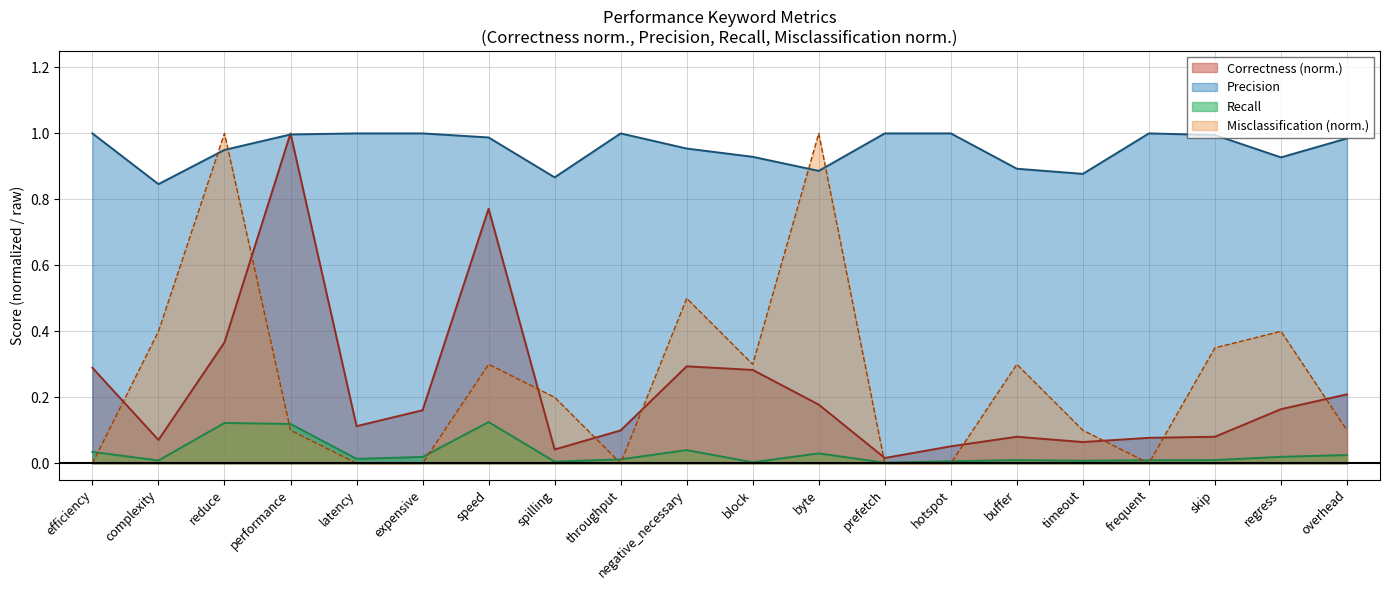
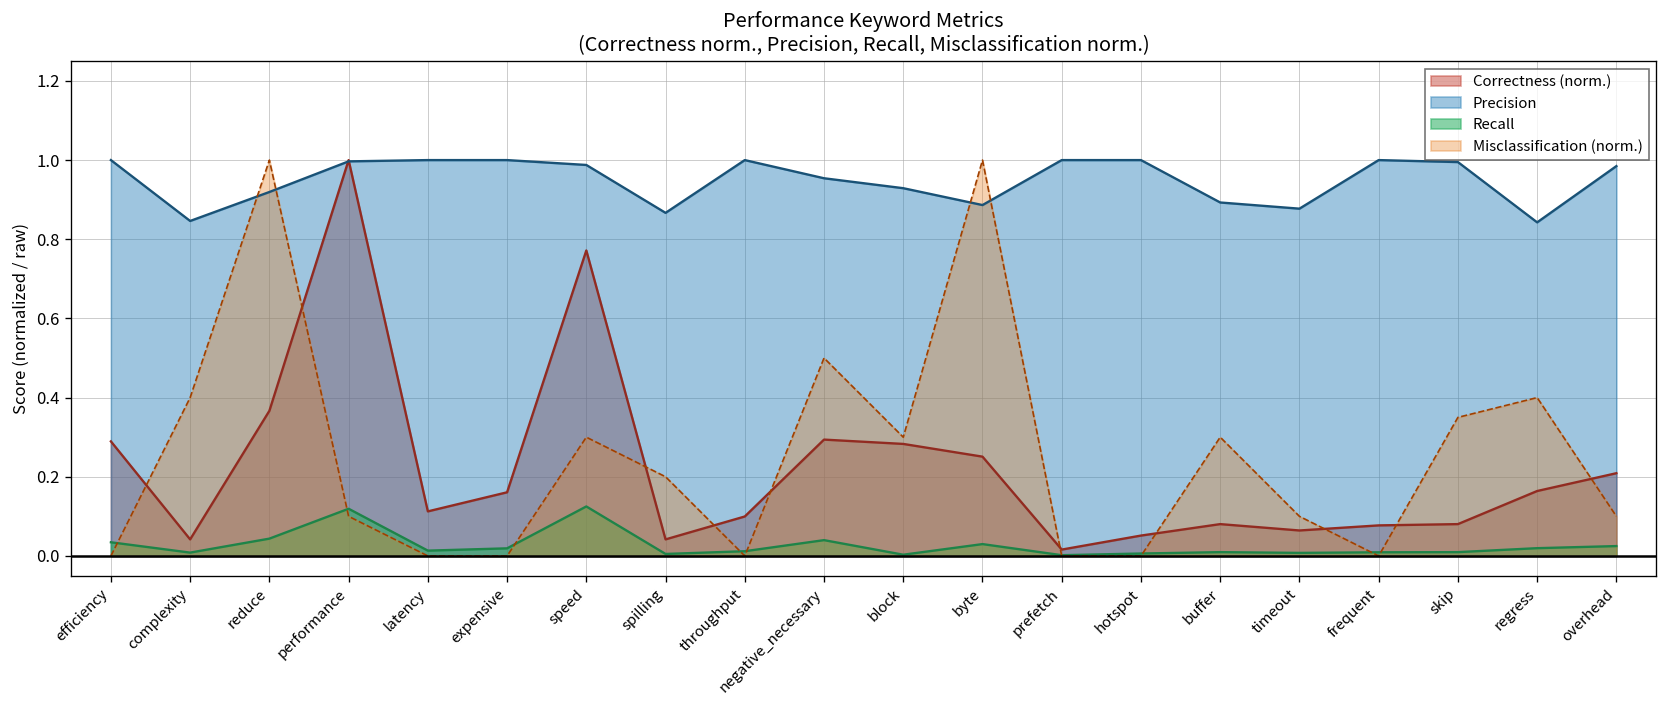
Correctness (norm.), complexity: 0.07 -> 0.04
Precision, reduce: 0.95 -> 0.92
Recall, reduce: 0.12 -> 0.04
Correctness (norm.), byte: 0.18 -> 0.25
Precision, regress: 0.93 -> 0.84
